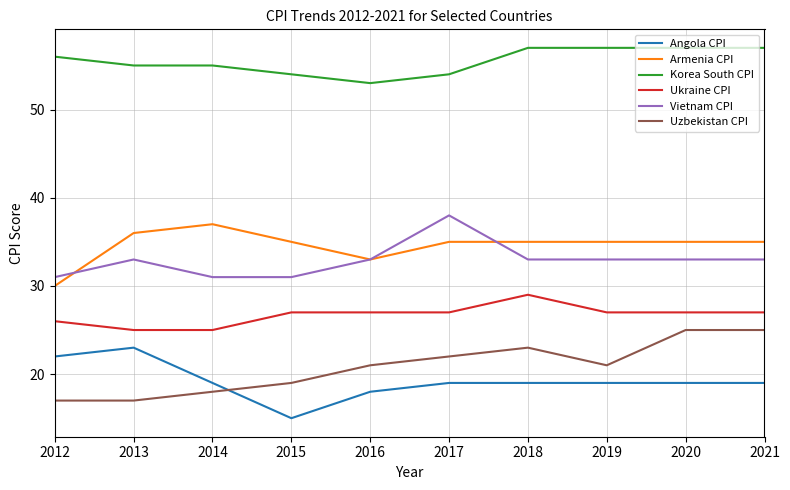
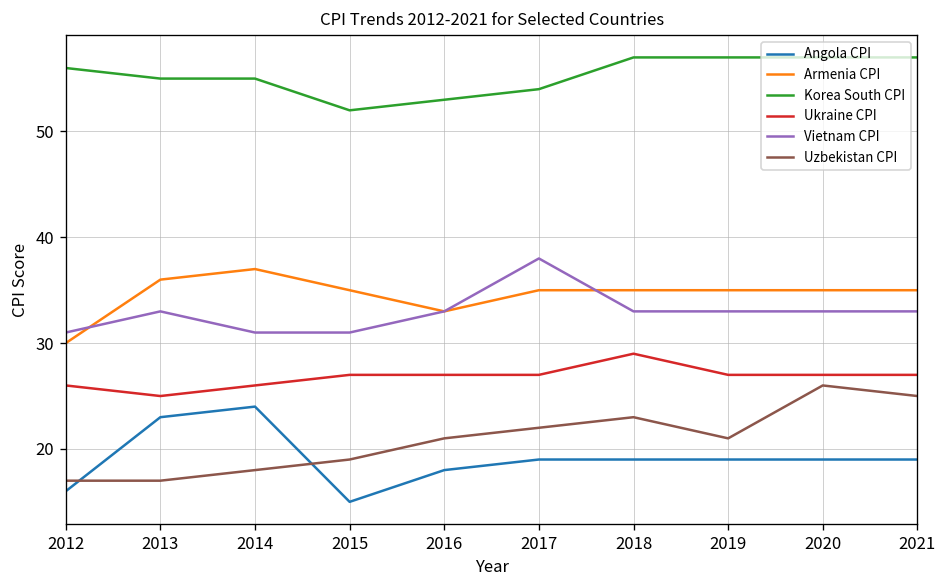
Angola CPI, 2012: 22 -> 16
Angola CPI, 2014: 19 -> 24
Ukraine CPI, 2014: 25 -> 26
Korea South CPI, 2015: 54 -> 52
Uzbekistan CPI, 2020: 25 -> 26
